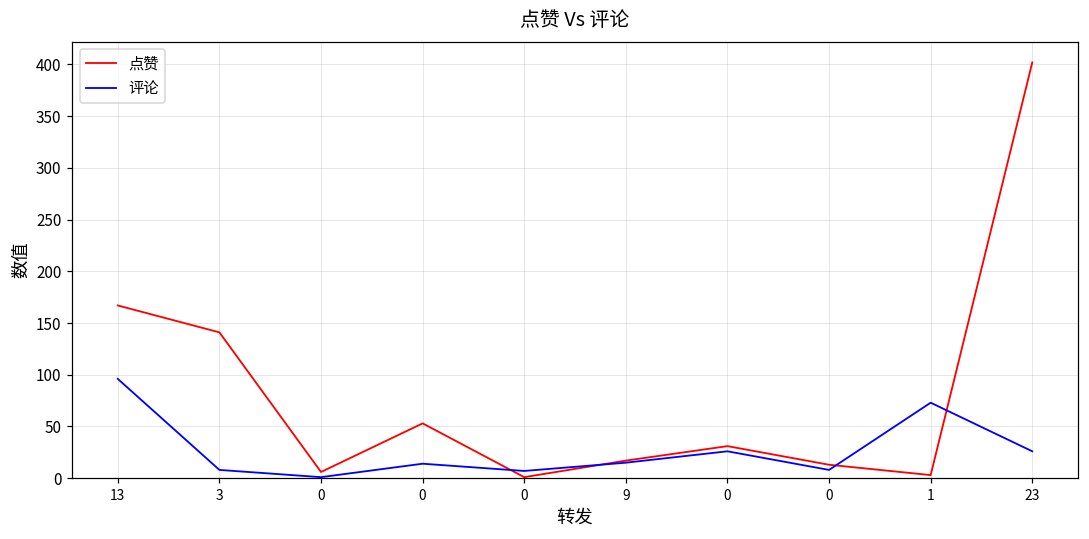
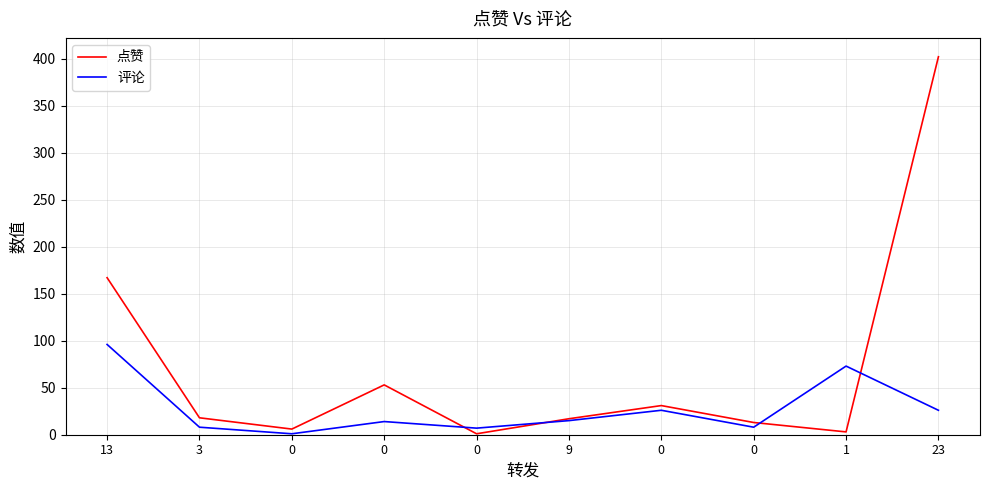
点赞, 3: 140 -> 20
